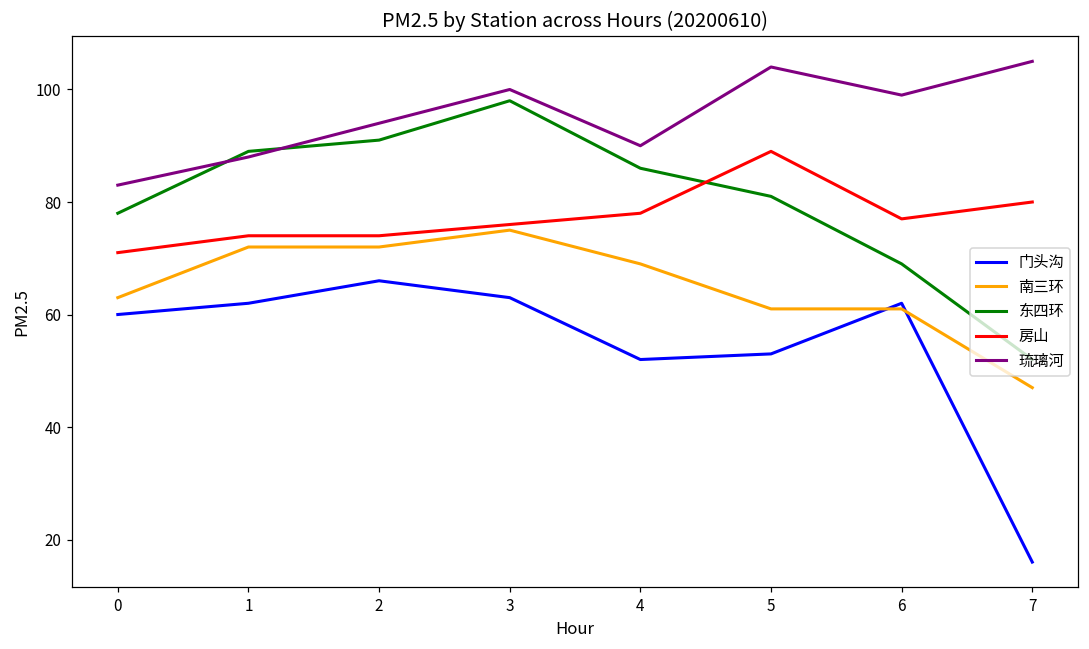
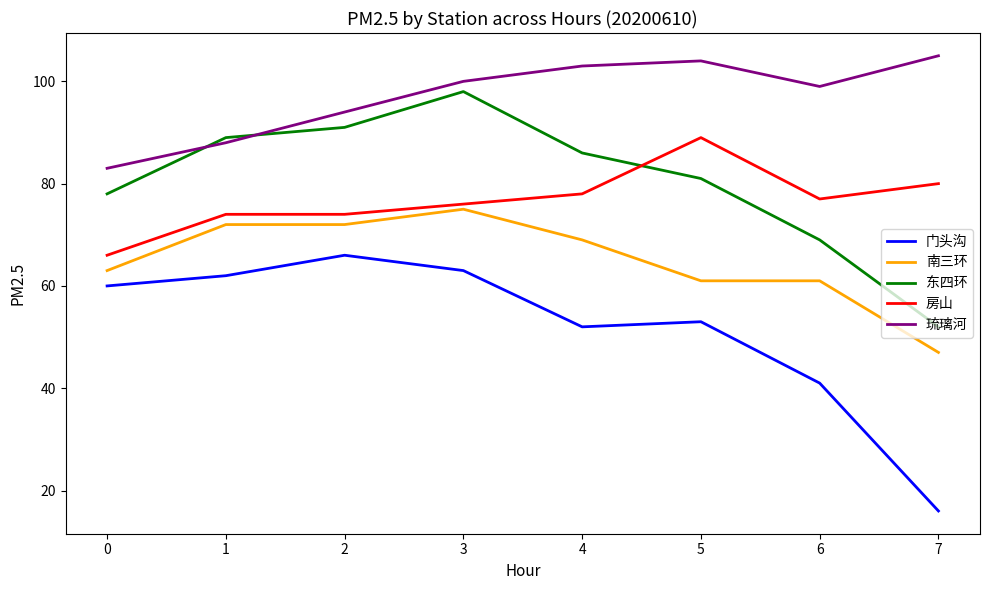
房山, 0: 71 -> 66
琉璃河, 4: 90 -> 103
门头沟, 6: 62 -> 41
